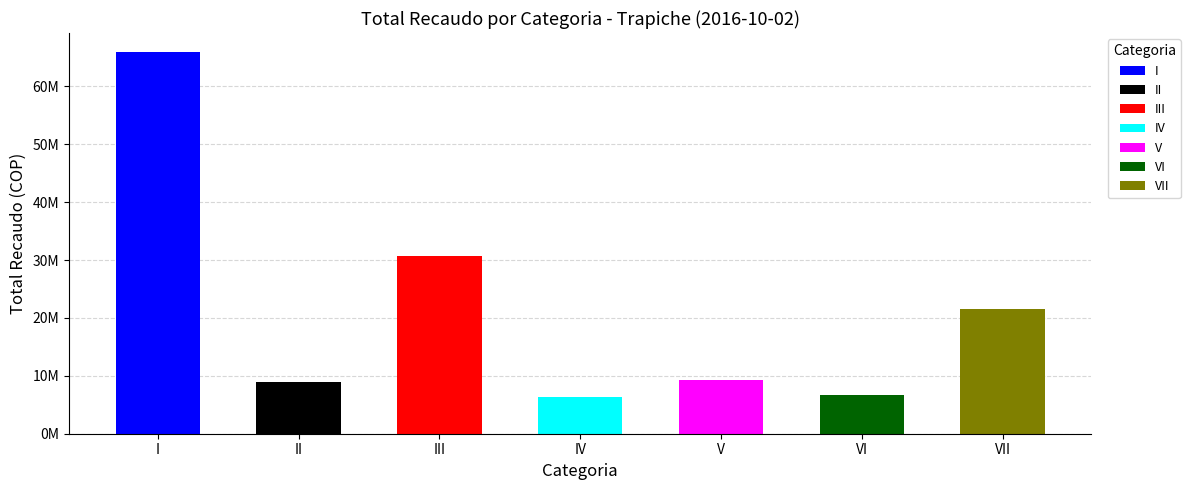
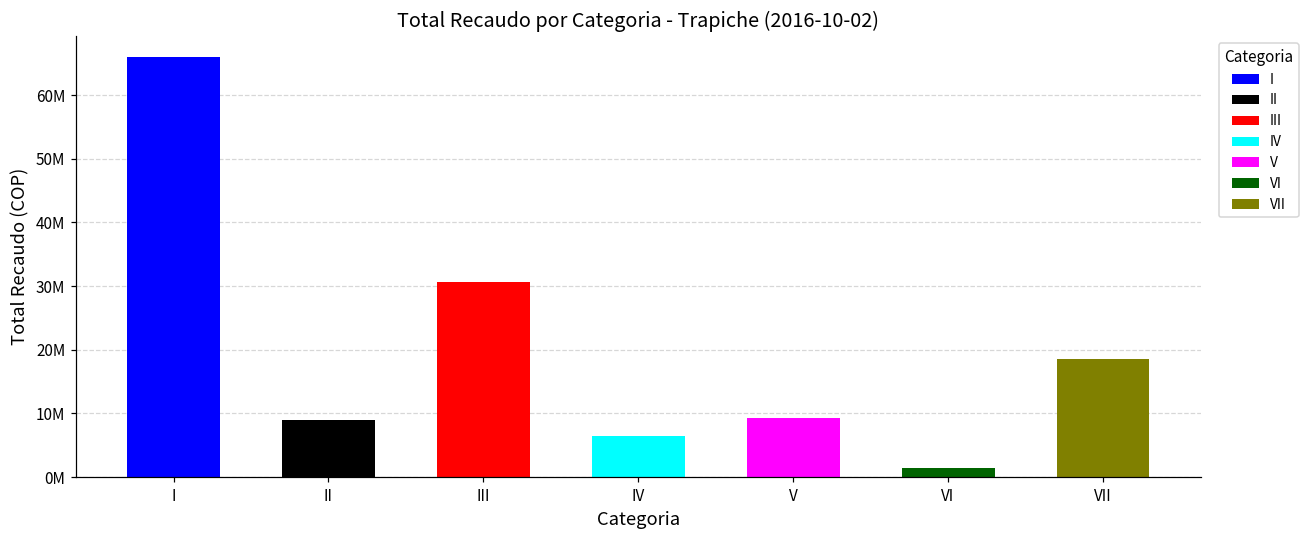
VI: 7000000 -> 1000000
VII: 22000000 -> 19000000
